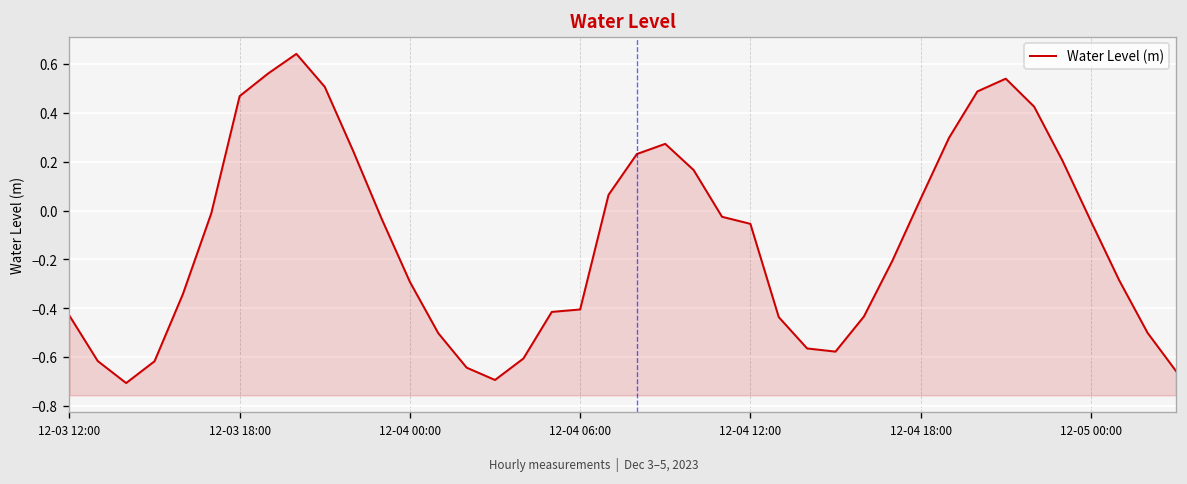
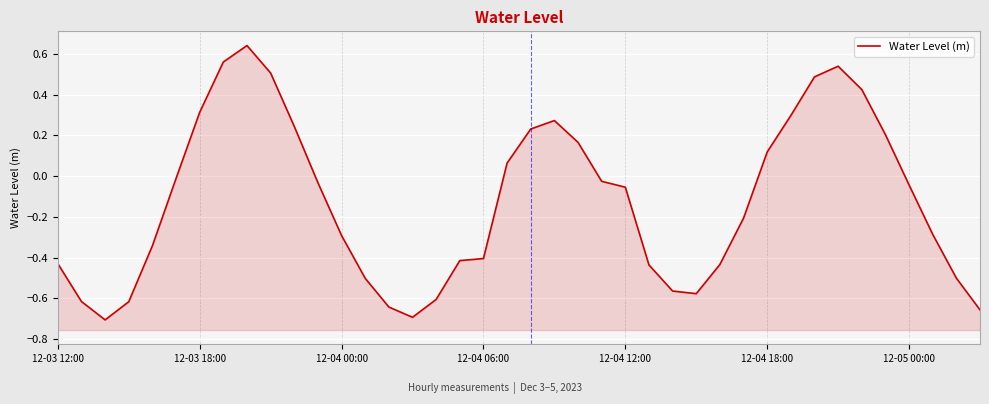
12-03 18:00: 0.47 -> 0.31
12-04 18:00: 0.05 -> 0.12
